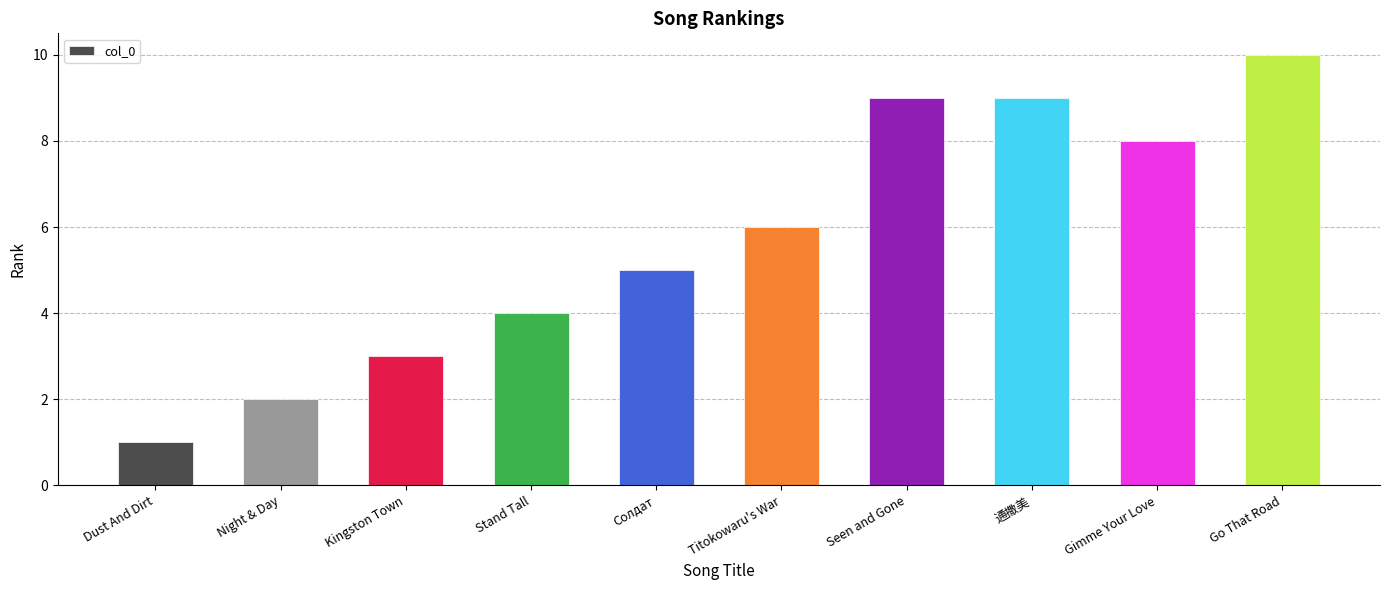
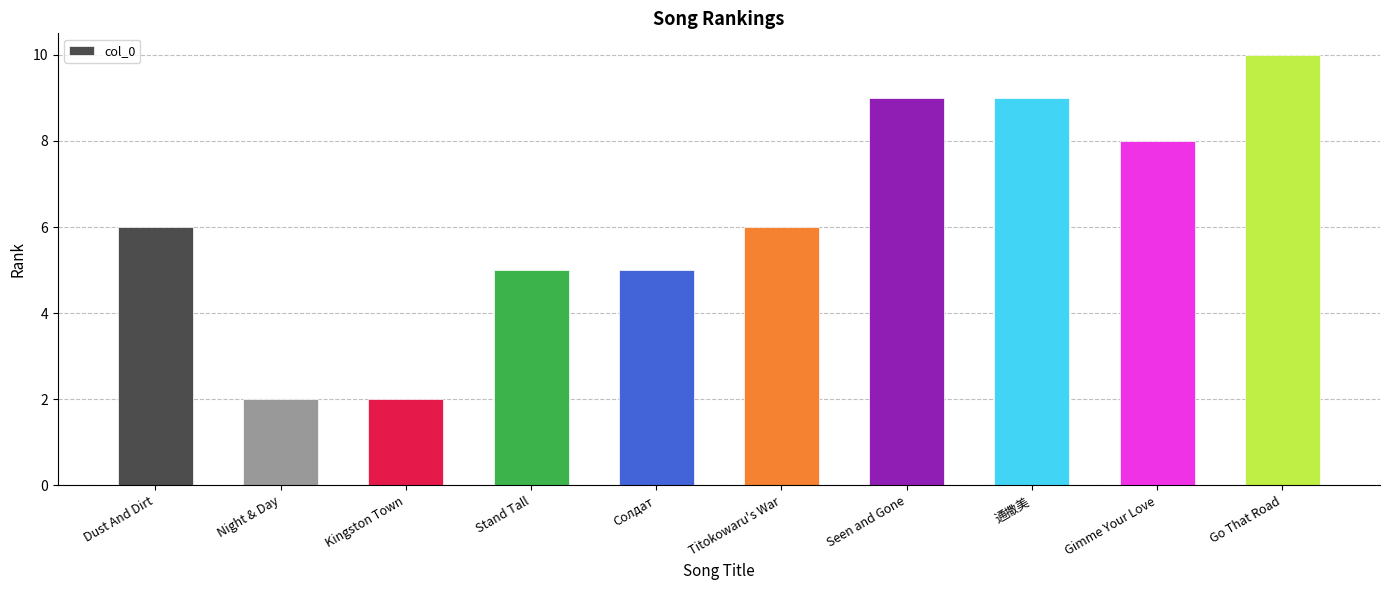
Dust And Dirt: 1 -> 6
Kingston Town: 3 -> 2
Stand Tall: 4 -> 5
